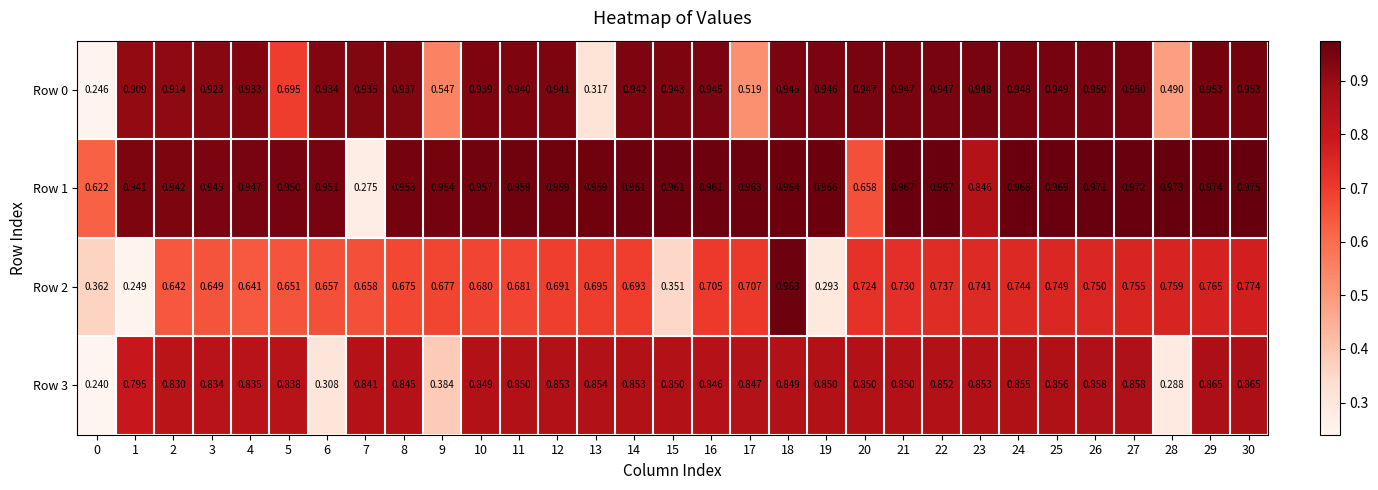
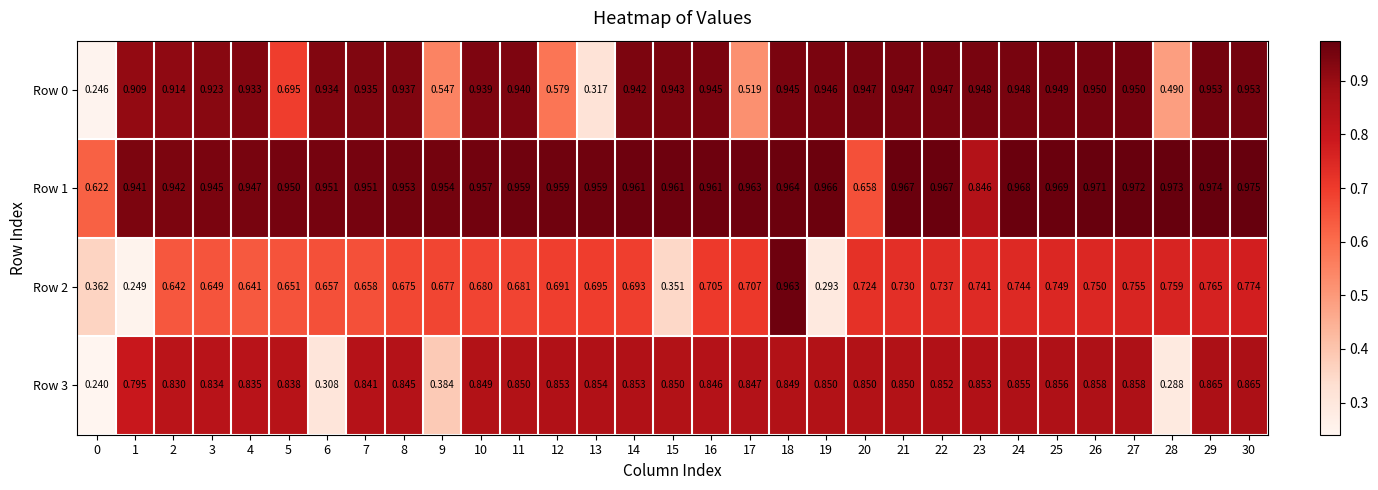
Row 0, 12: 0.941 -> 0.579
Row 1, 7: 0.275 -> 0.951
